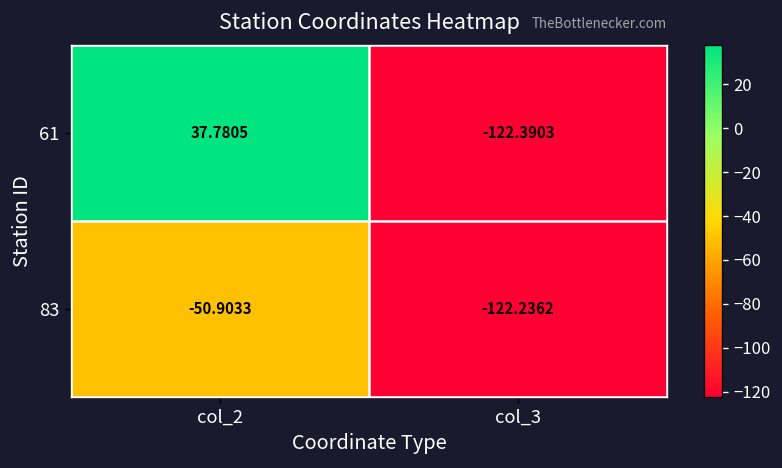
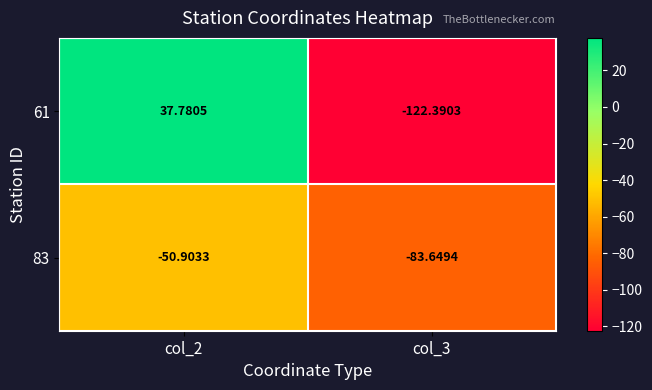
83, col_3: -122.2362 -> -83.6494
